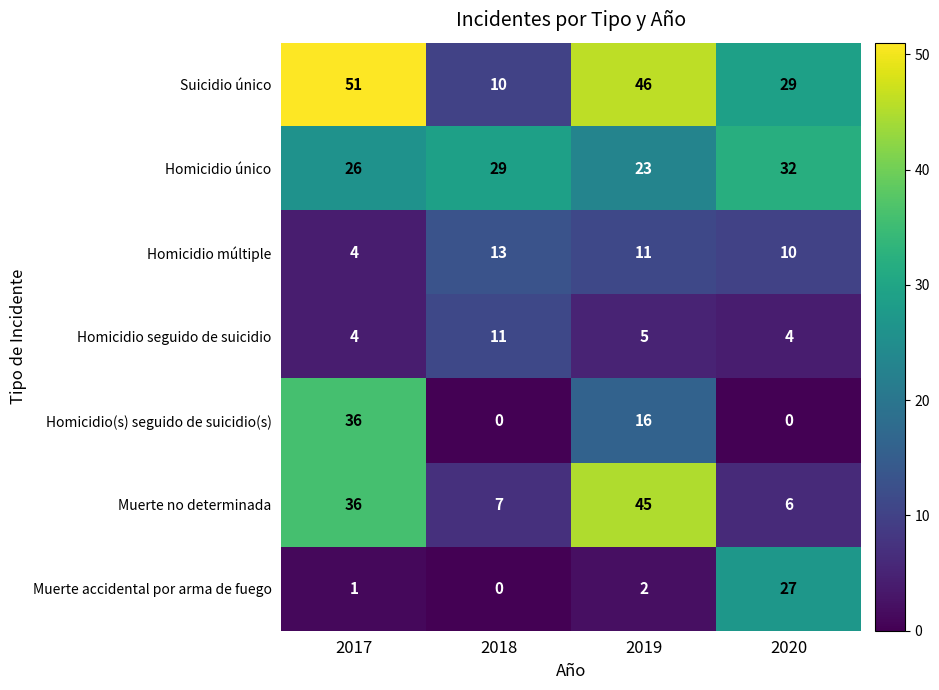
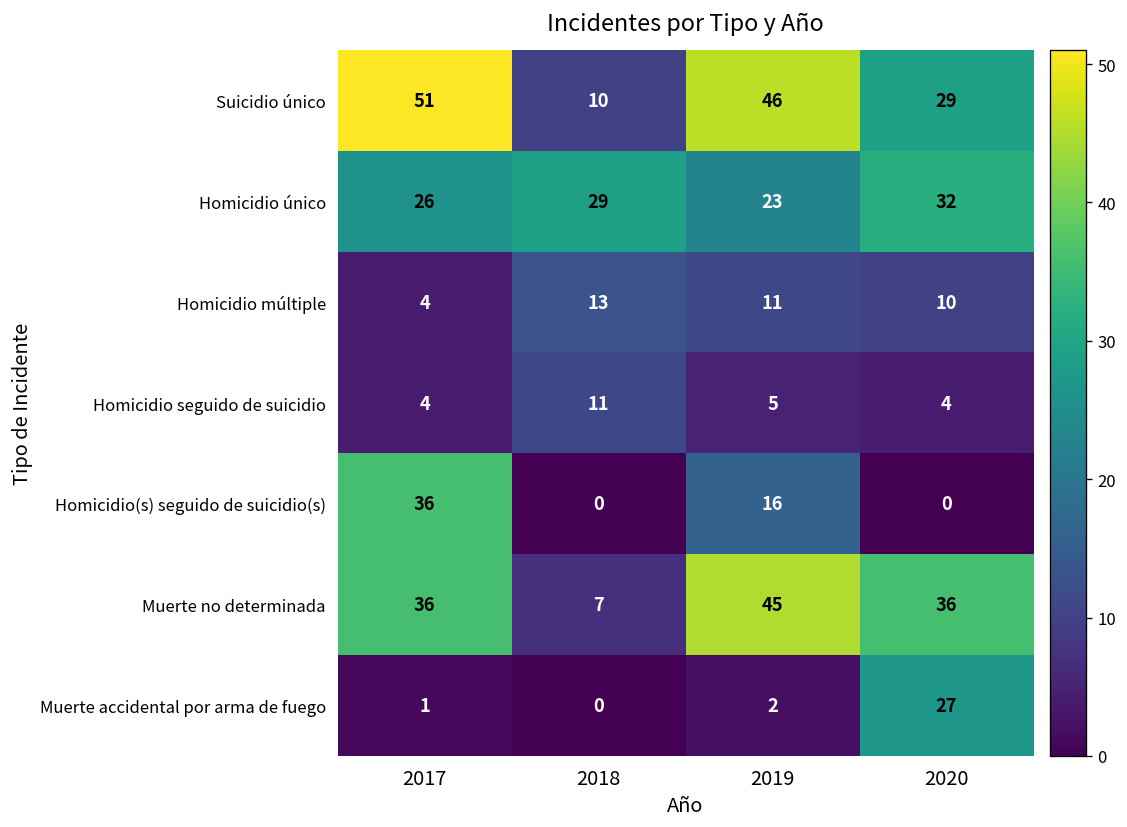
Muerte no determinada, 2020: 6 -> 36
